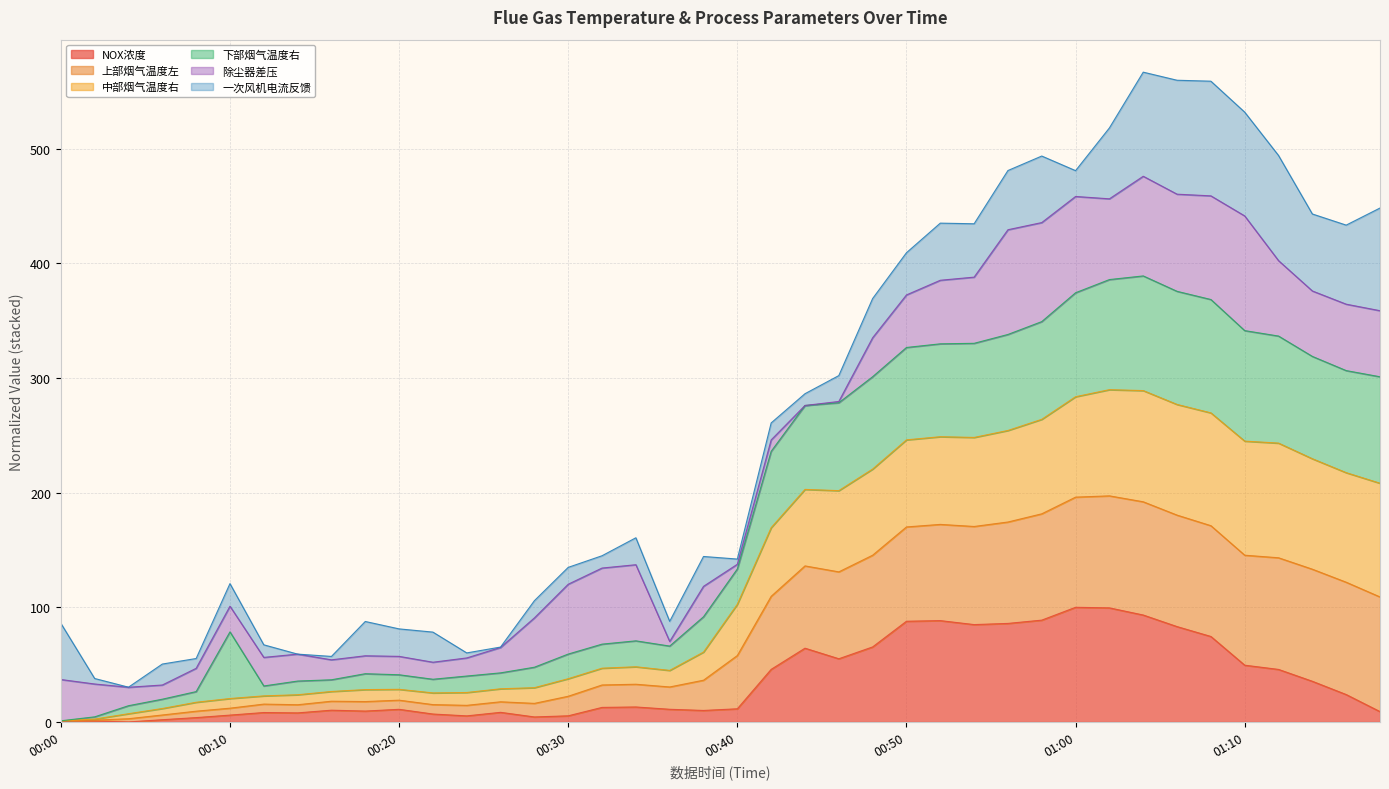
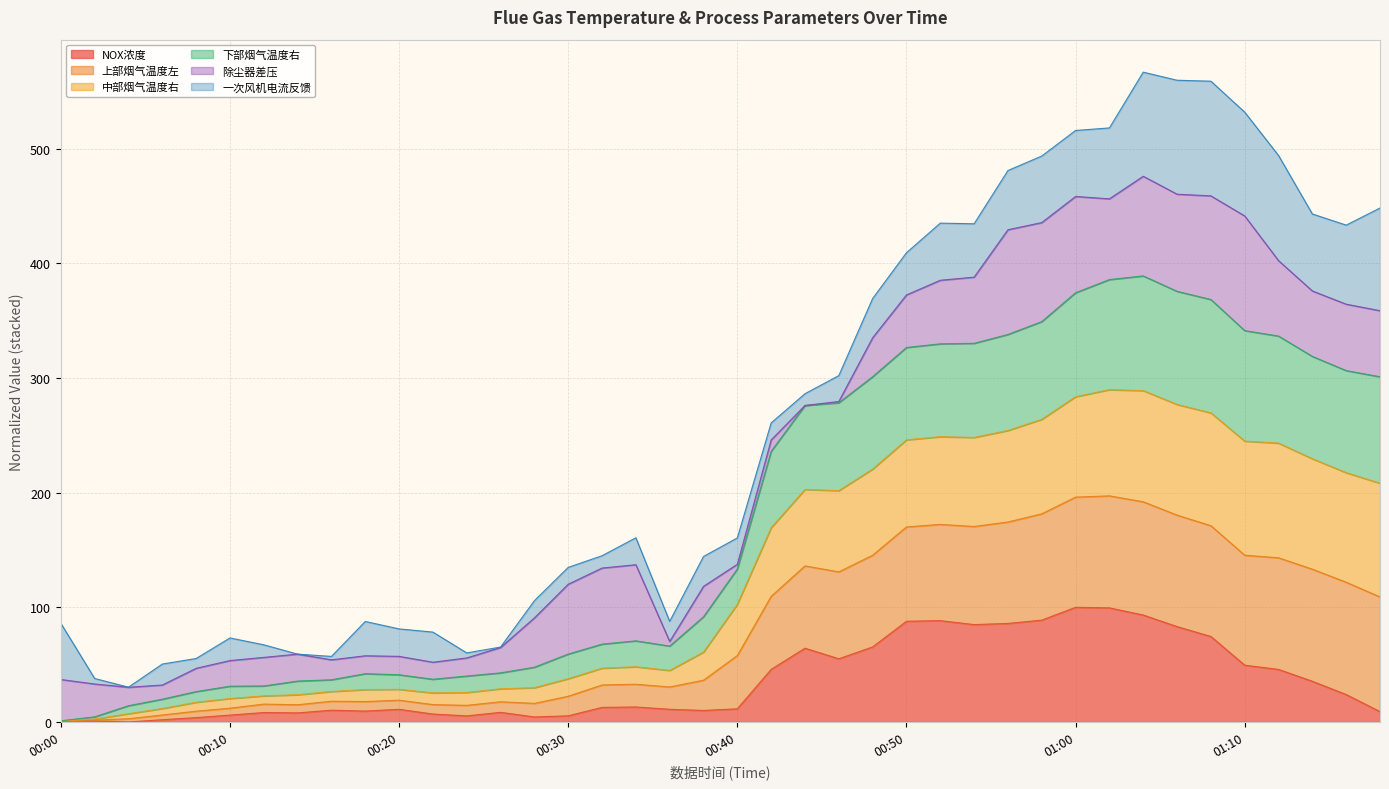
下部烟气温度右, 00:10: 58 -> 11
一次风机电流反馈, 00:40: 5 -> 23
一次风机电流反馈, 01:00: 23 -> 58
